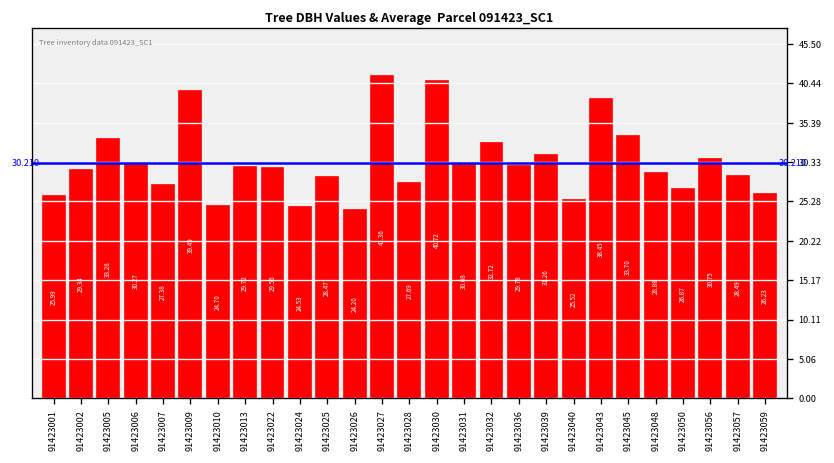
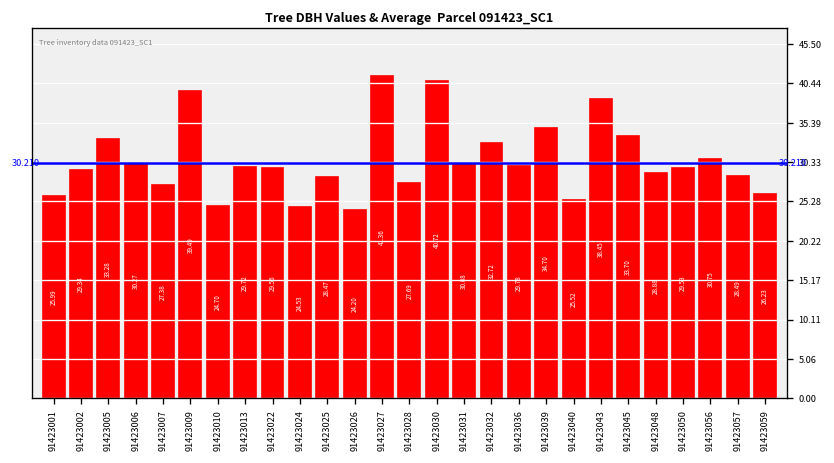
91423039: 31.26 -> 34.70
91423050: 26.87 -> 29.53
